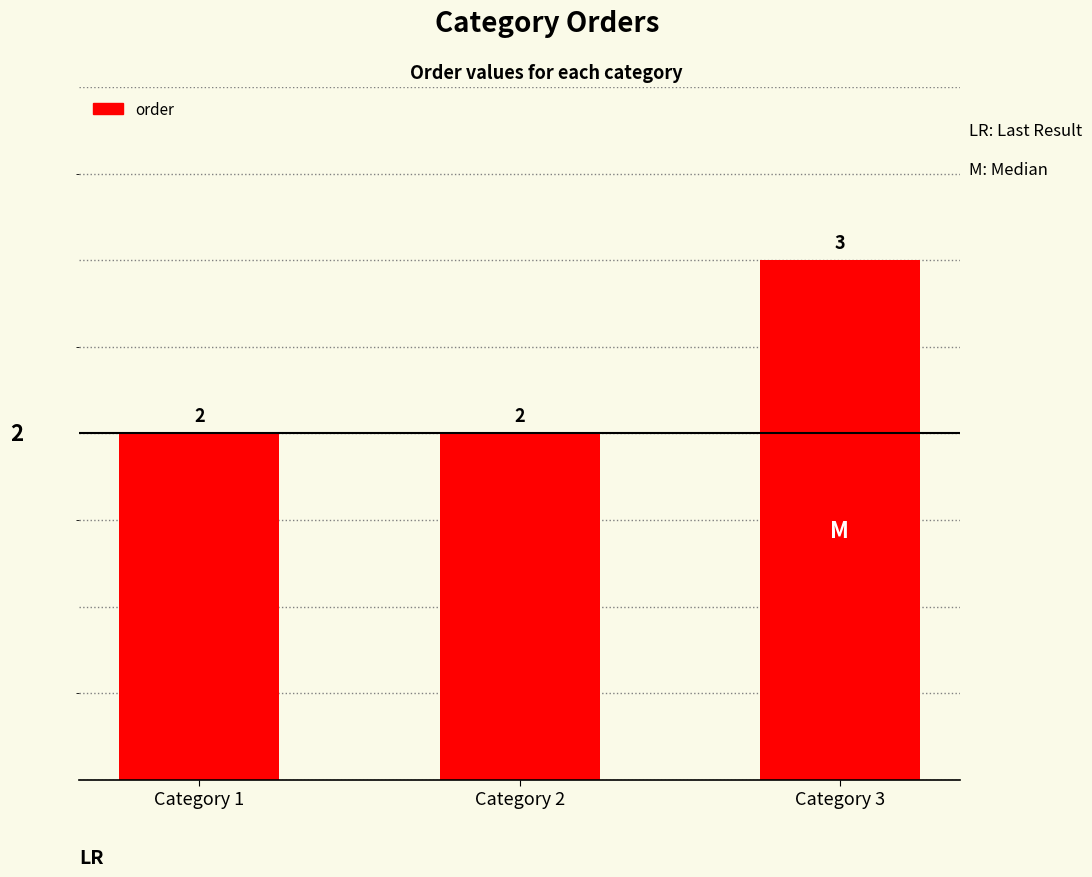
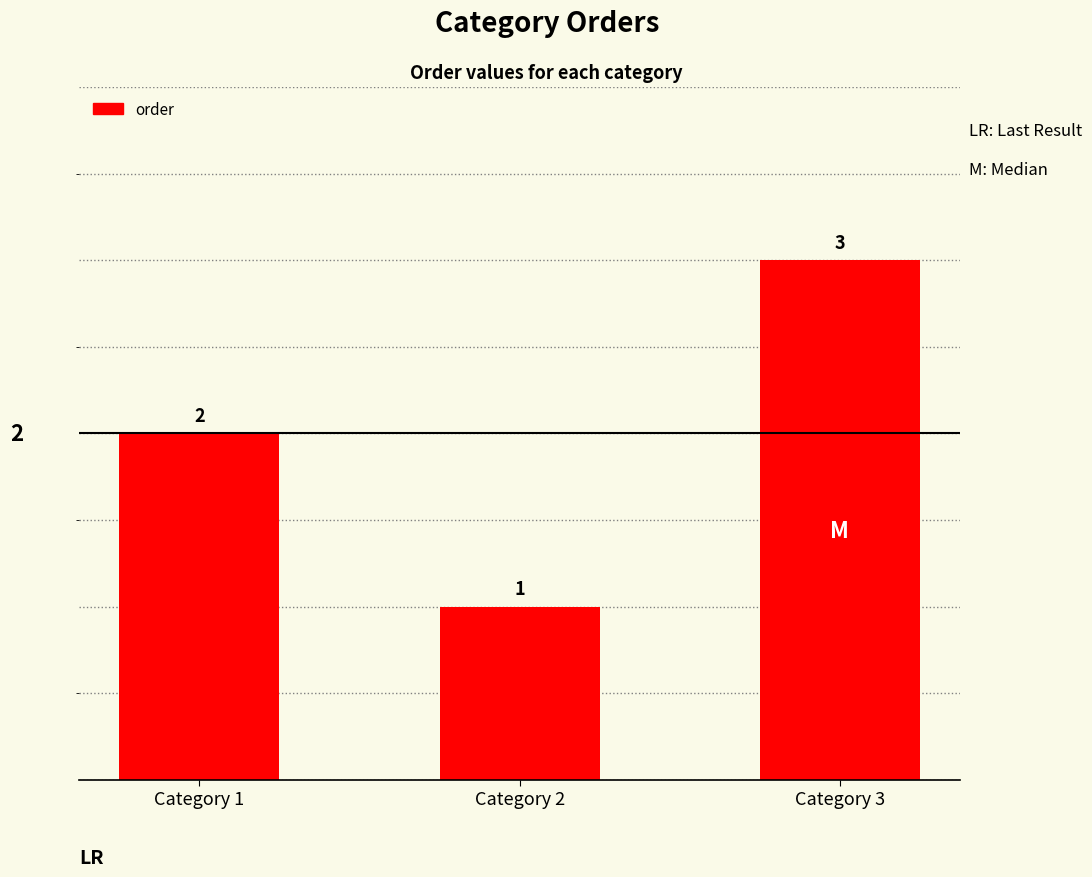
Category 2: 2 -> 1
